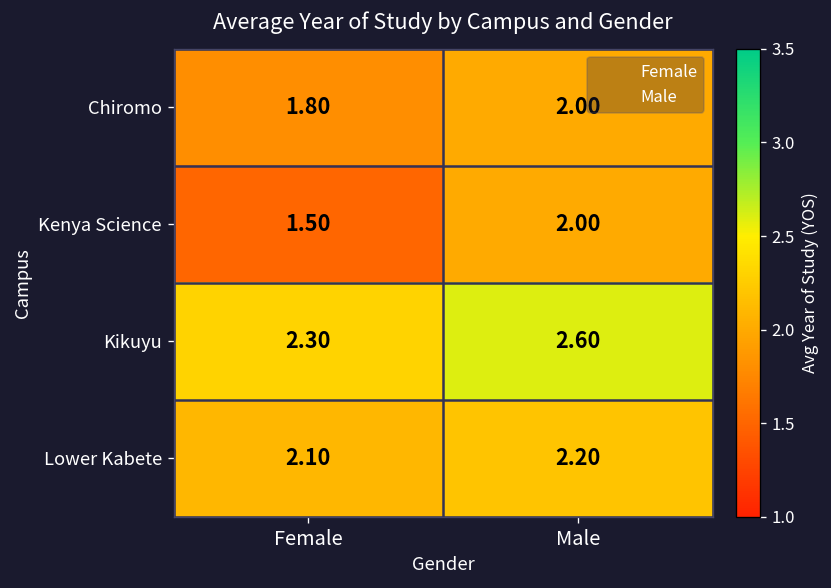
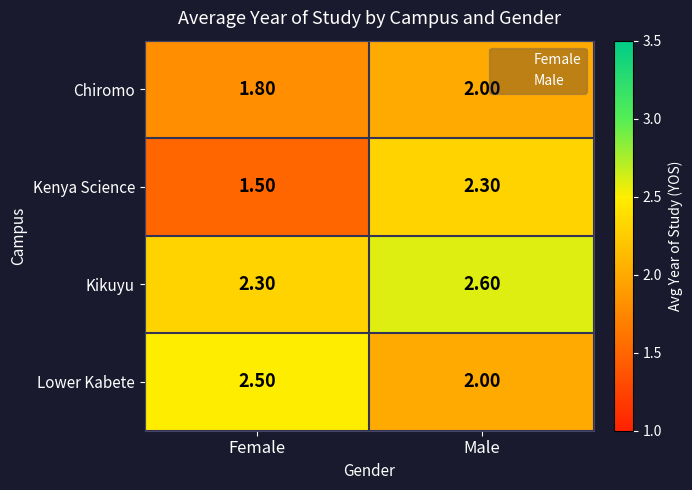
Kenya Science, Male: 2.00 -> 2.30
Lower Kabete, Female: 2.10 -> 2.50
Lower Kabete, Male: 2.20 -> 2.00
